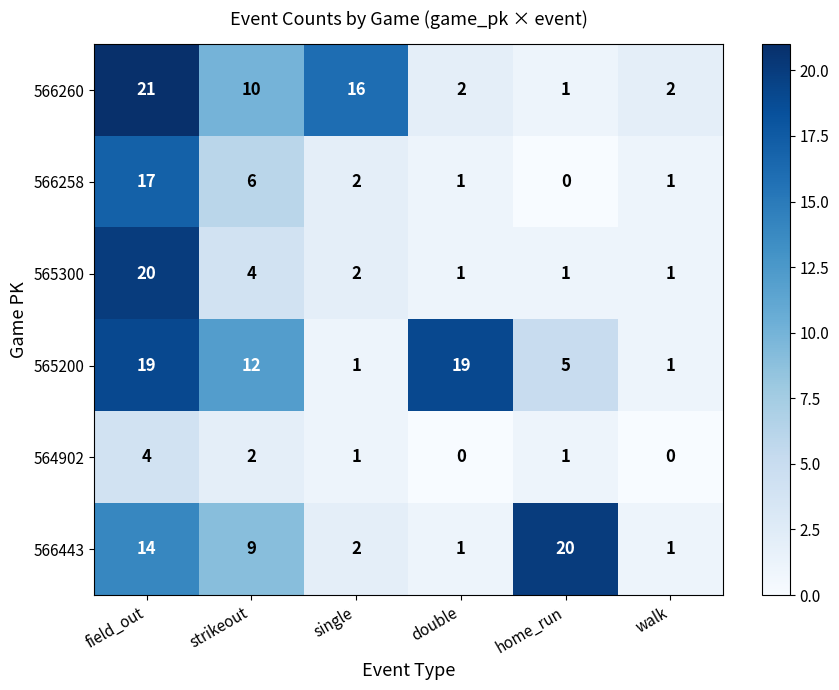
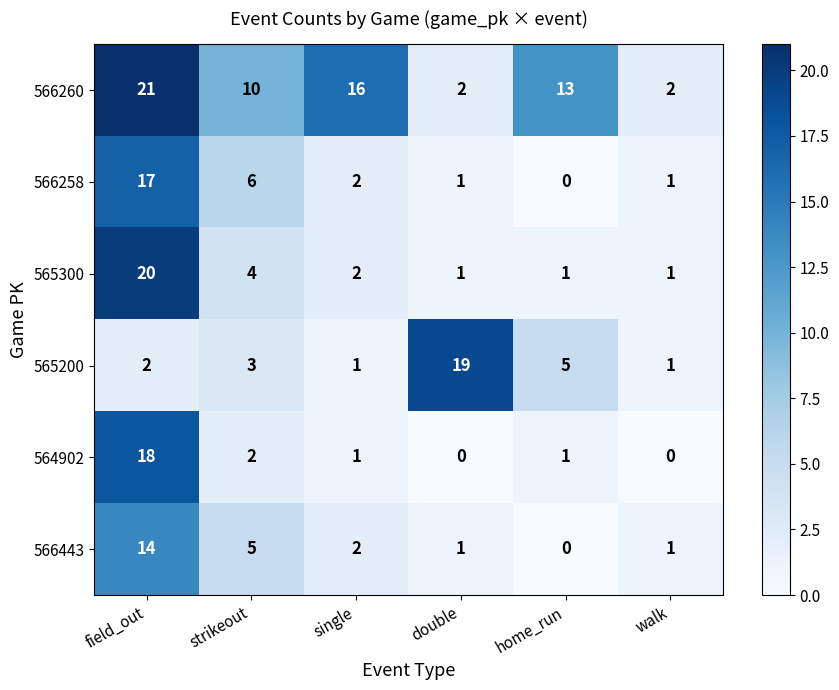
566260, home_run: 1 -> 13
565200, field_out: 19 -> 2
565200, strikeout: 12 -> 3
564902, field_out: 4 -> 18
566443, strikeout: 9 -> 5
566443, home_run: 20 -> 0
